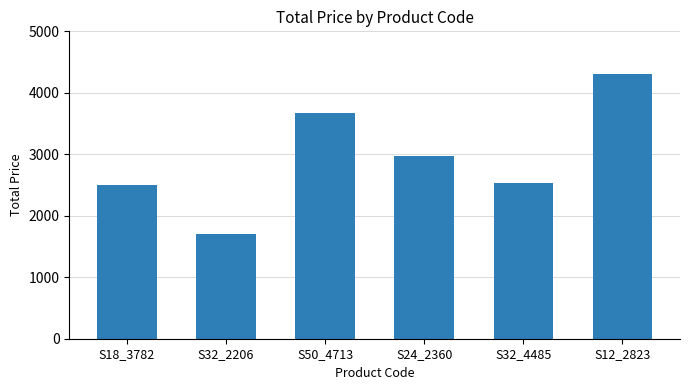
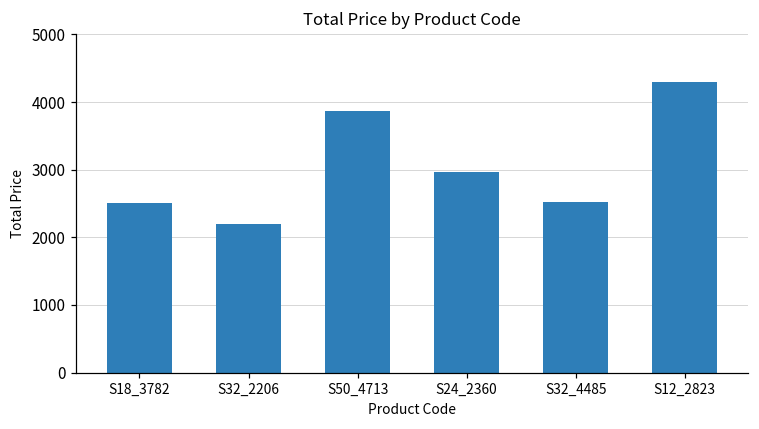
S32_2206: 1700 -> 2200
S50_4713: 3700 -> 3900
